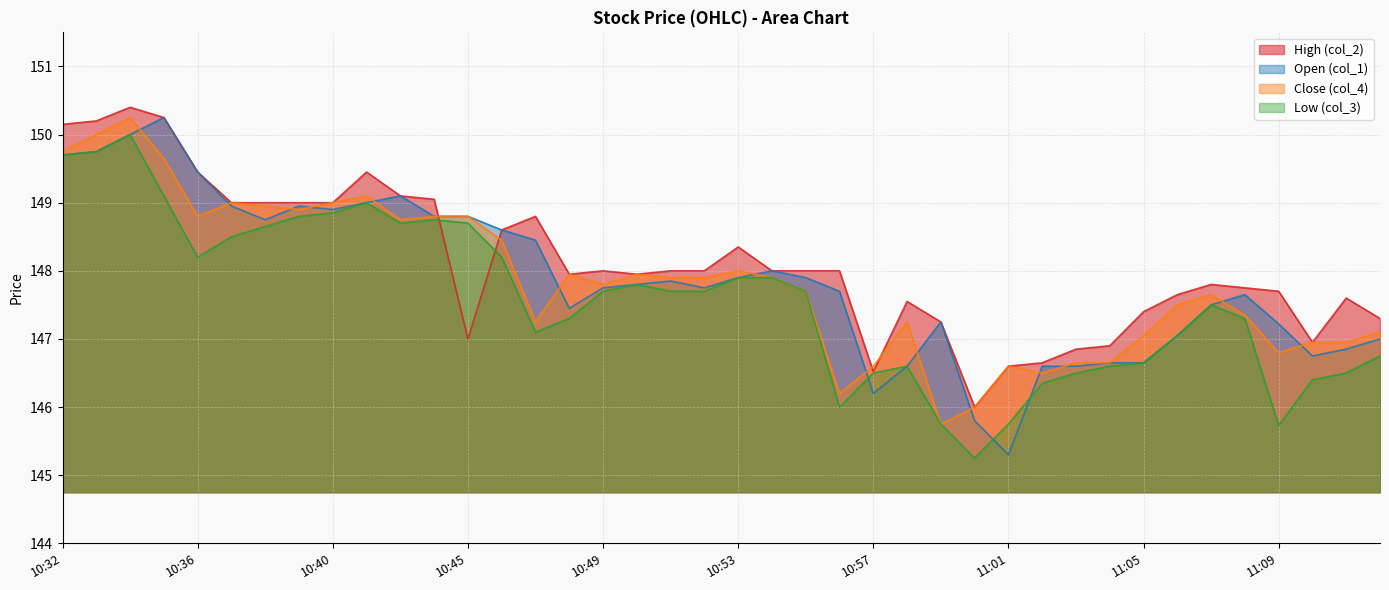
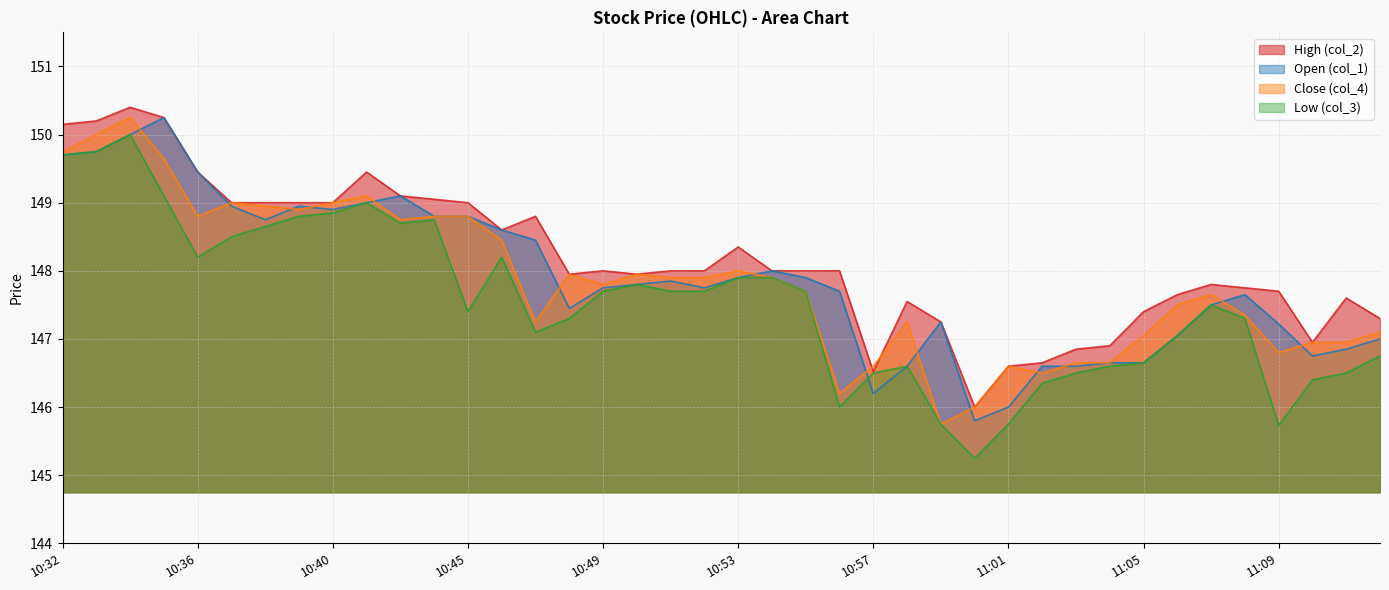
High (col_2), 10:45: 147 -> 149
Low (col_3), 10:45: 148.7 -> 147.4
Open (col_1), 11:01: 145.3 -> 146.0
